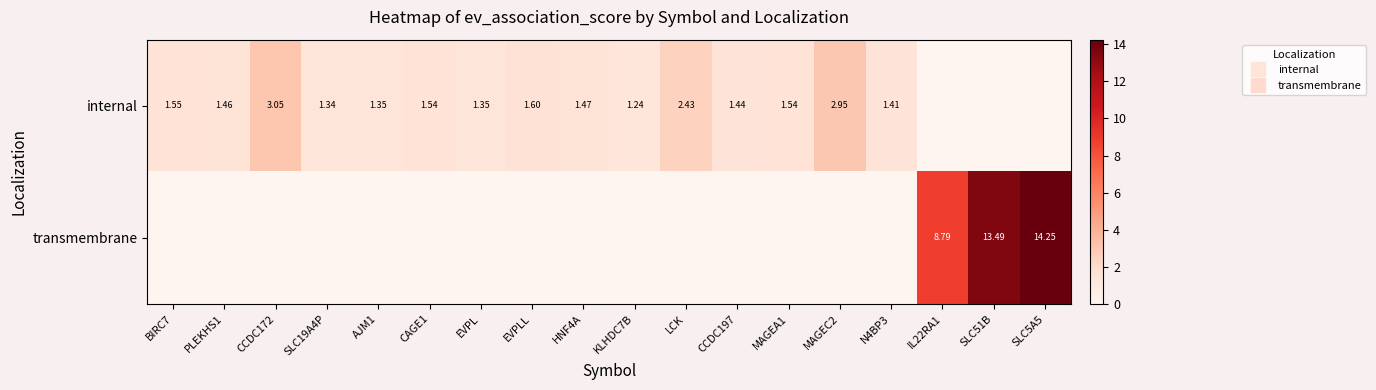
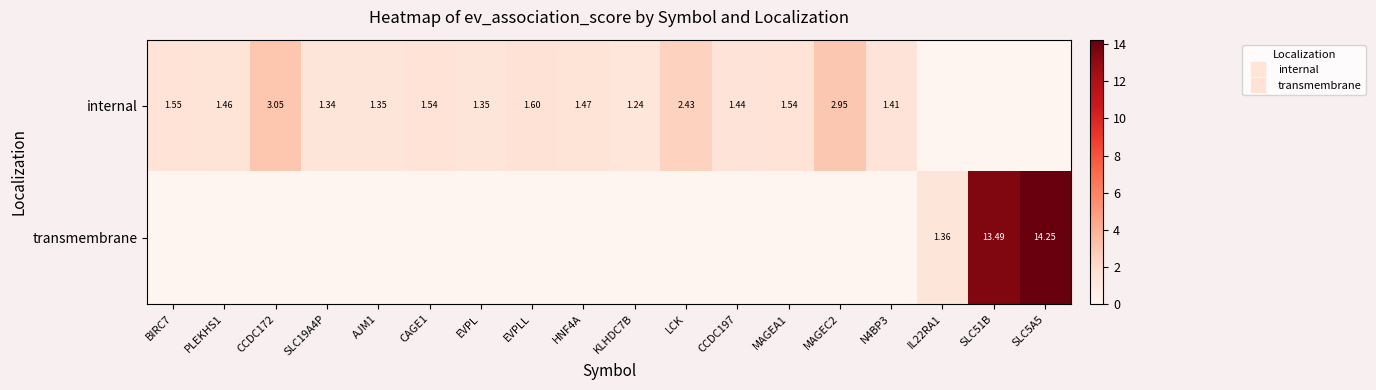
transmembrane, IL22RA1: 8.79 -> 1.36
